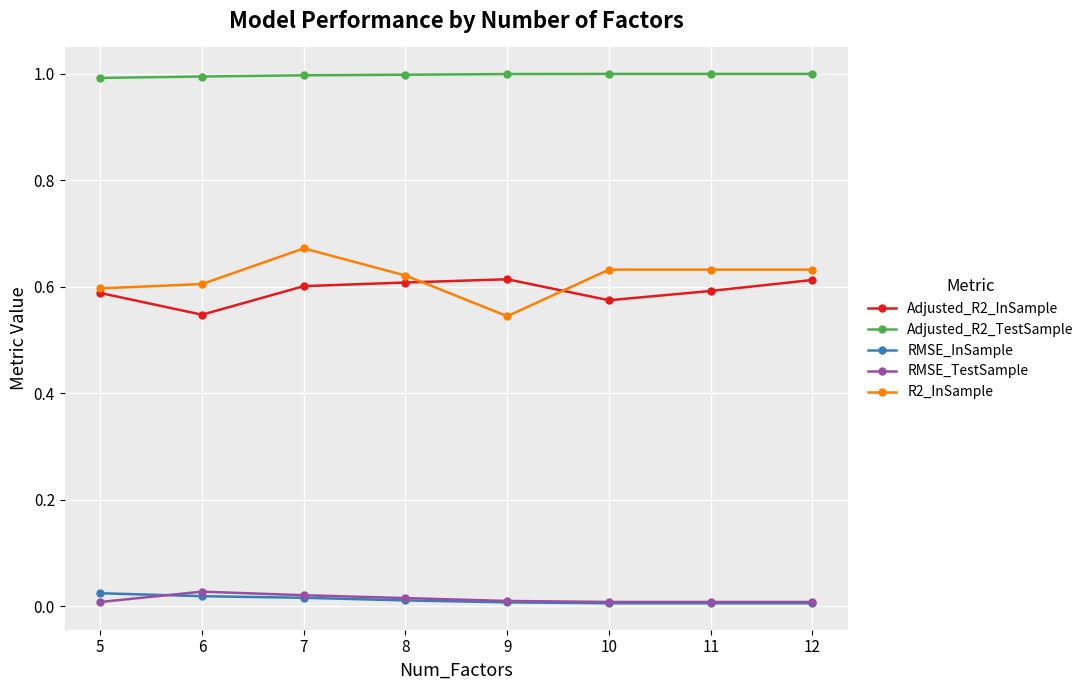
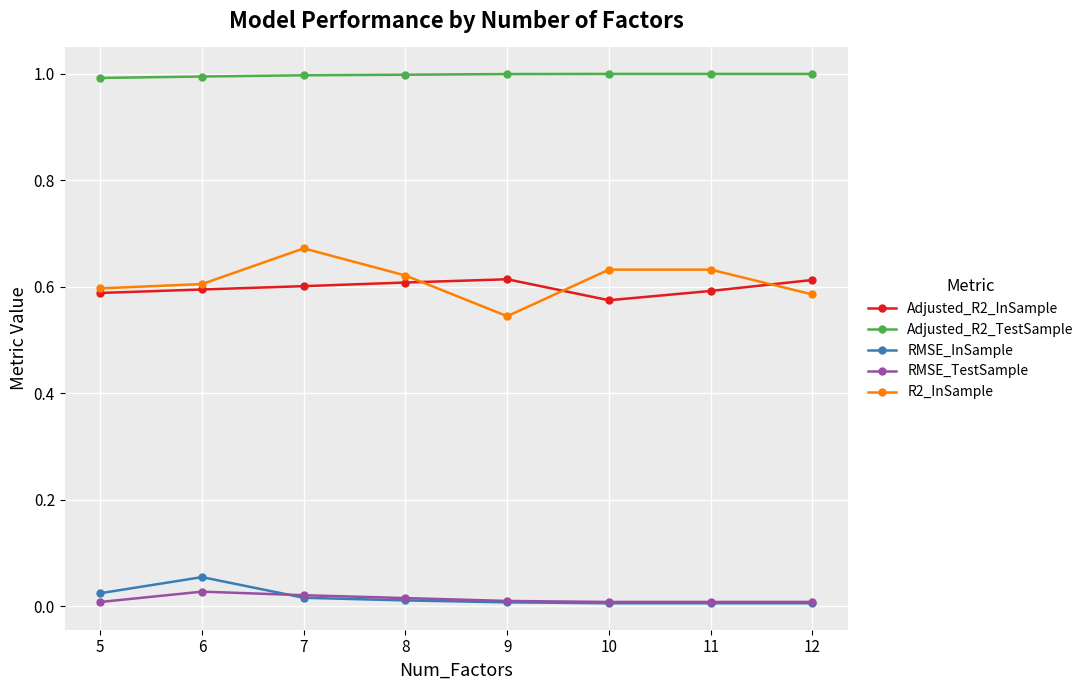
Adjusted_R2_InSample, 6: 0.55 -> 0.59
RMSE_InSample, 6: 0.02 -> 0.05
R2_InSample, 12: 0.63 -> 0.59
